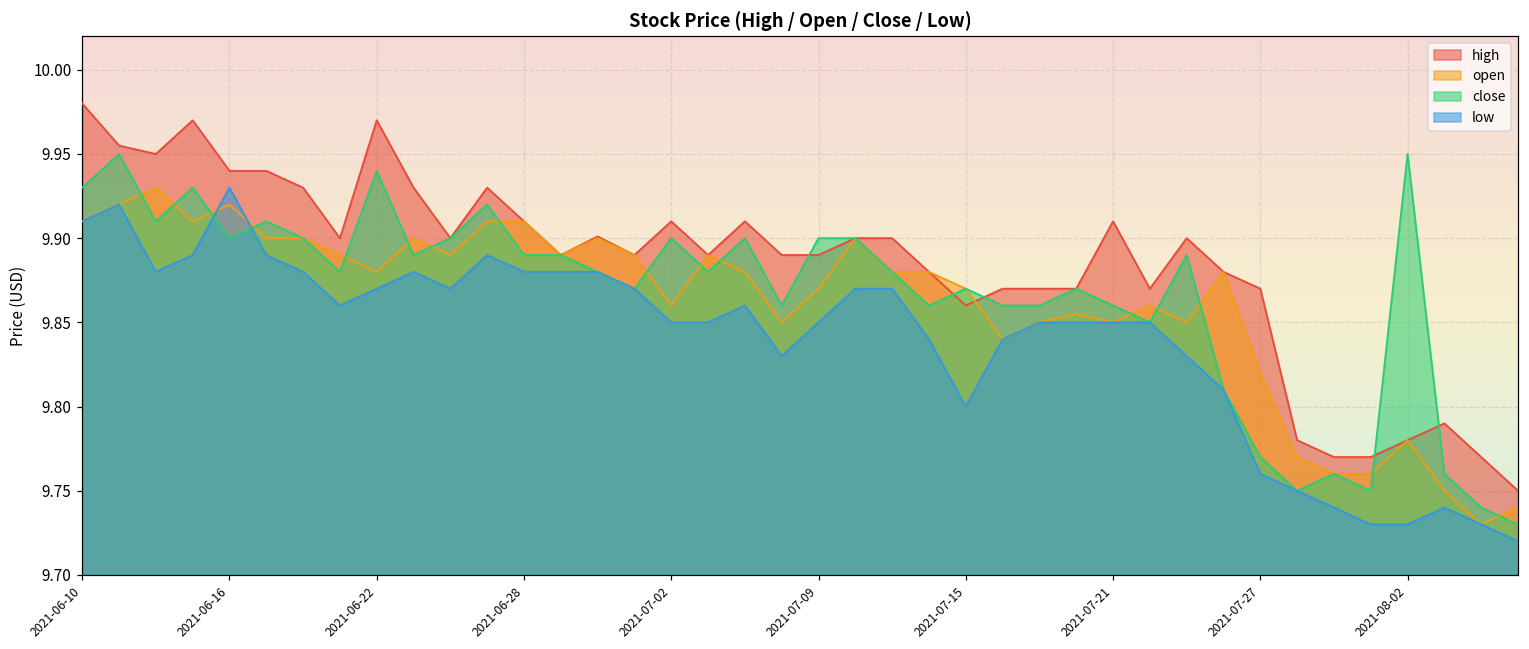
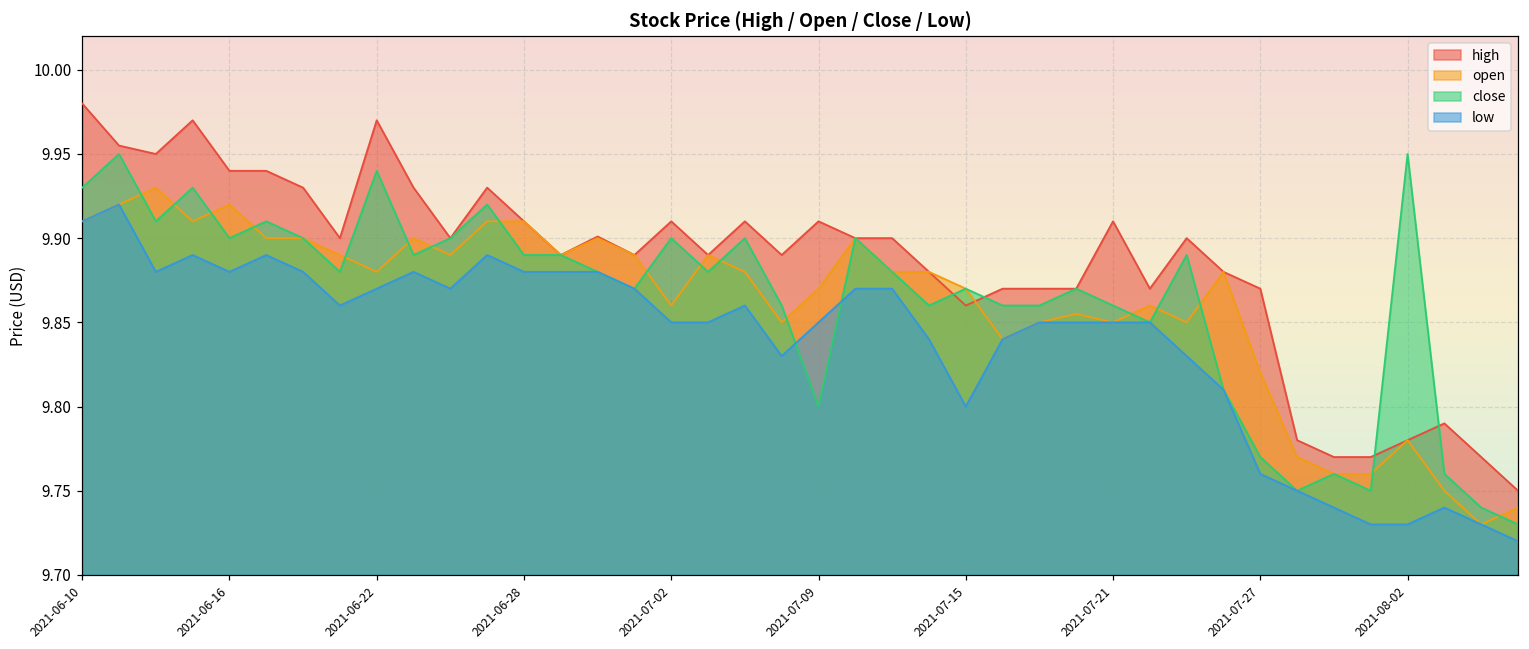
low, 2021-06-16: 9.93 -> 9.88
high, 2021-07-09: 9.89 -> 9.91
close, 2021-07-09: 9.9 -> 9.8
